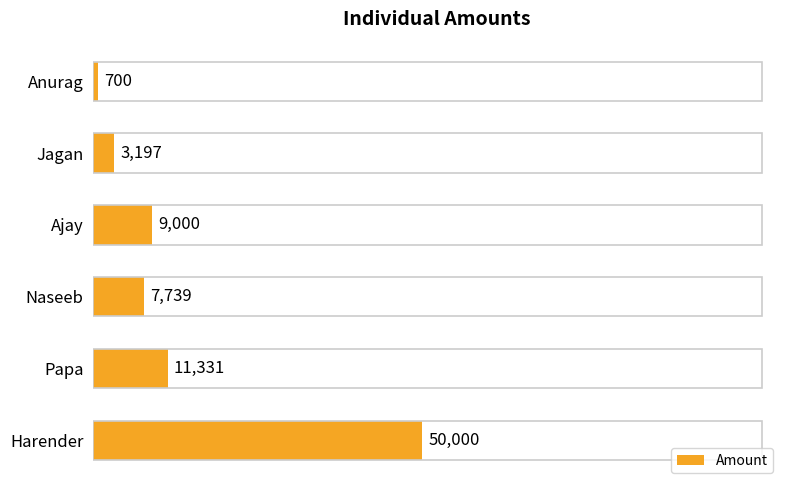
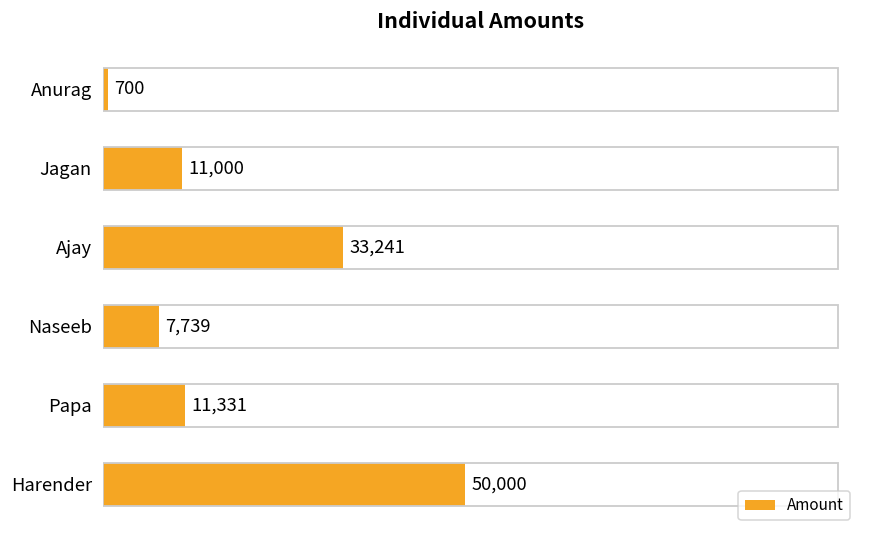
Jagan: 3,197 -> 11,000
Ajay: 9,000 -> 33,241
